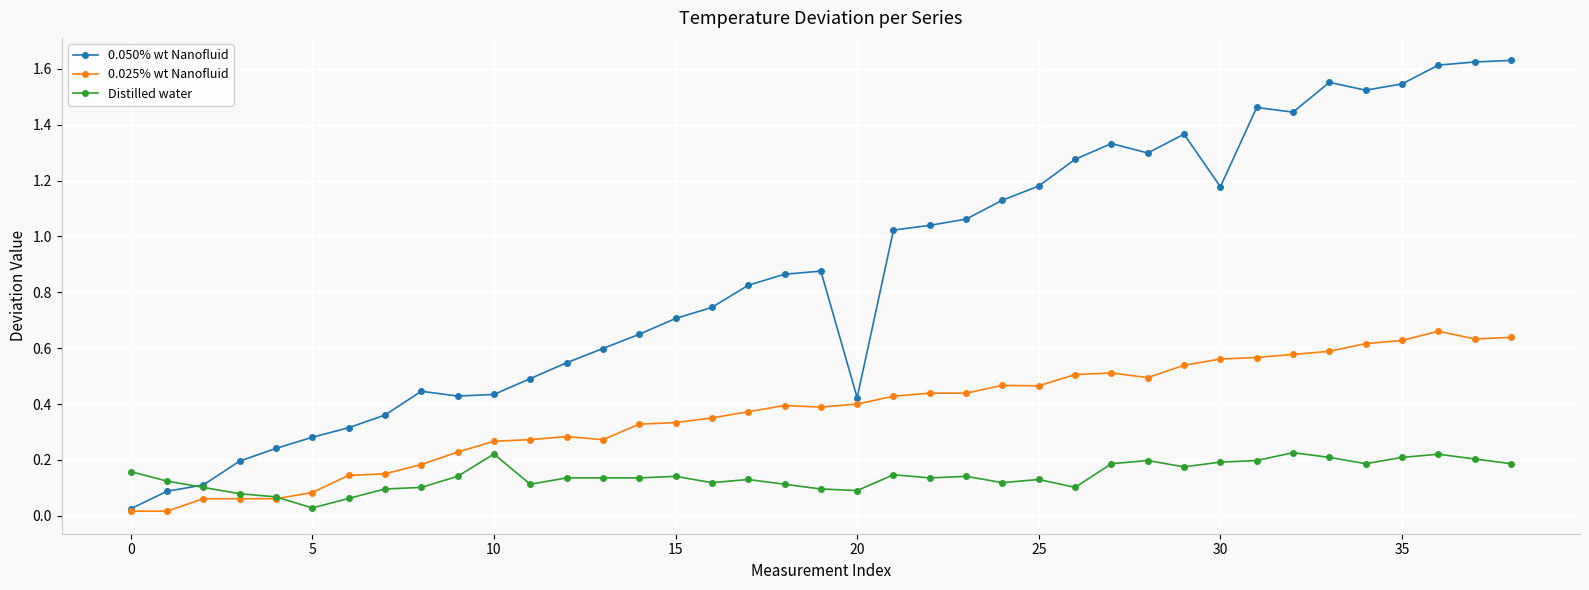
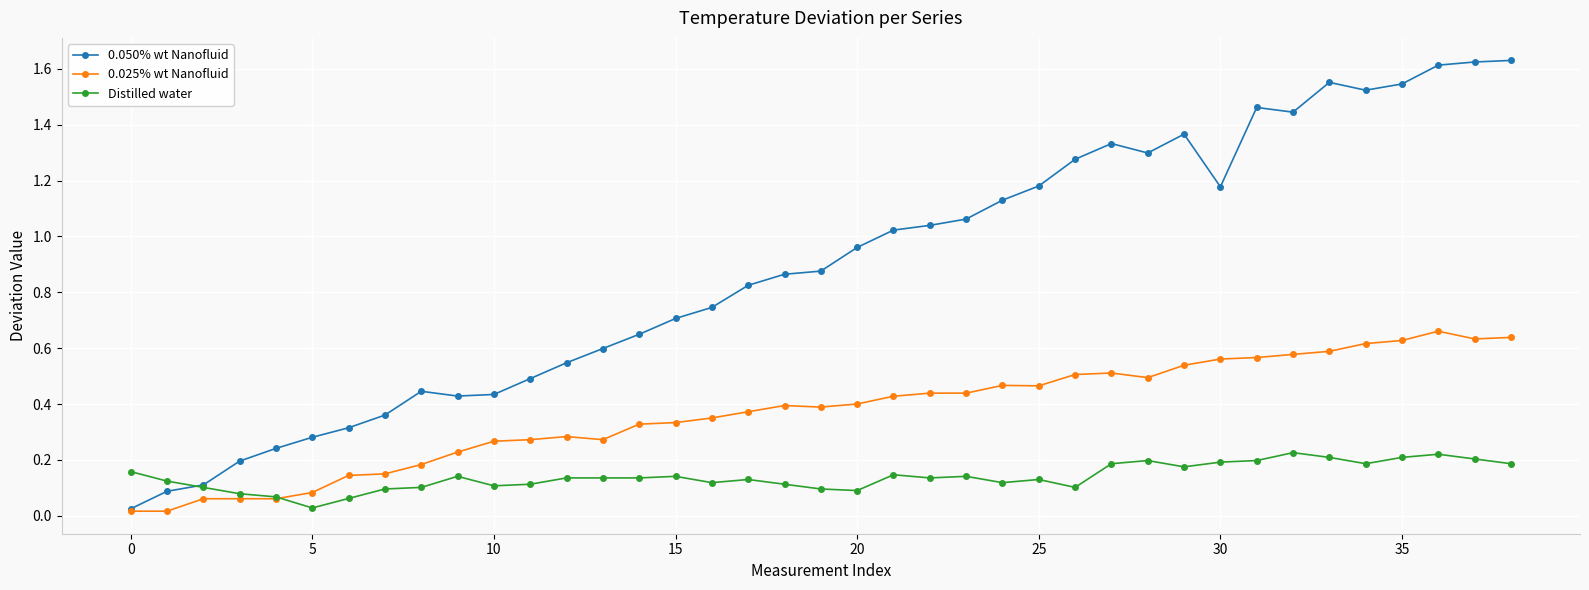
Distilled water, 10: 0.22 -> 0.11
0.050% wt Nanofluid, 20: 0.42 -> 0.96
